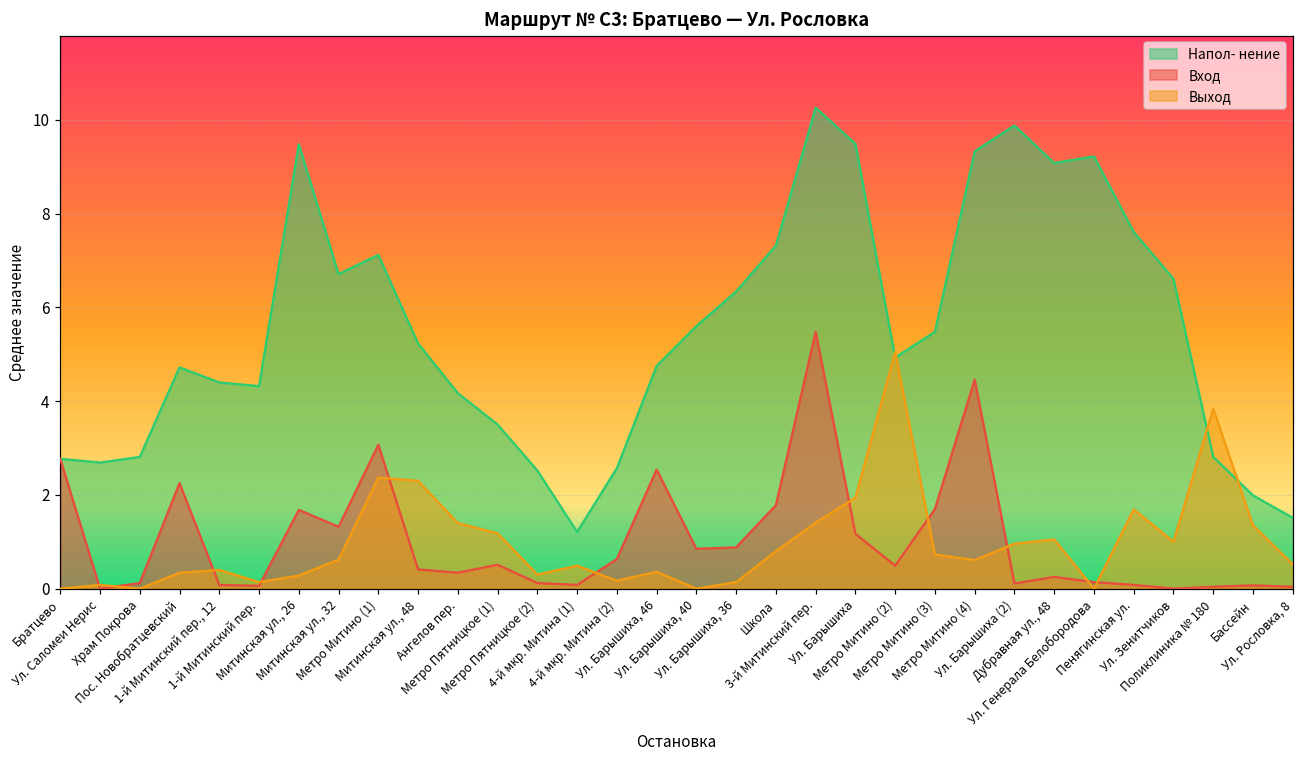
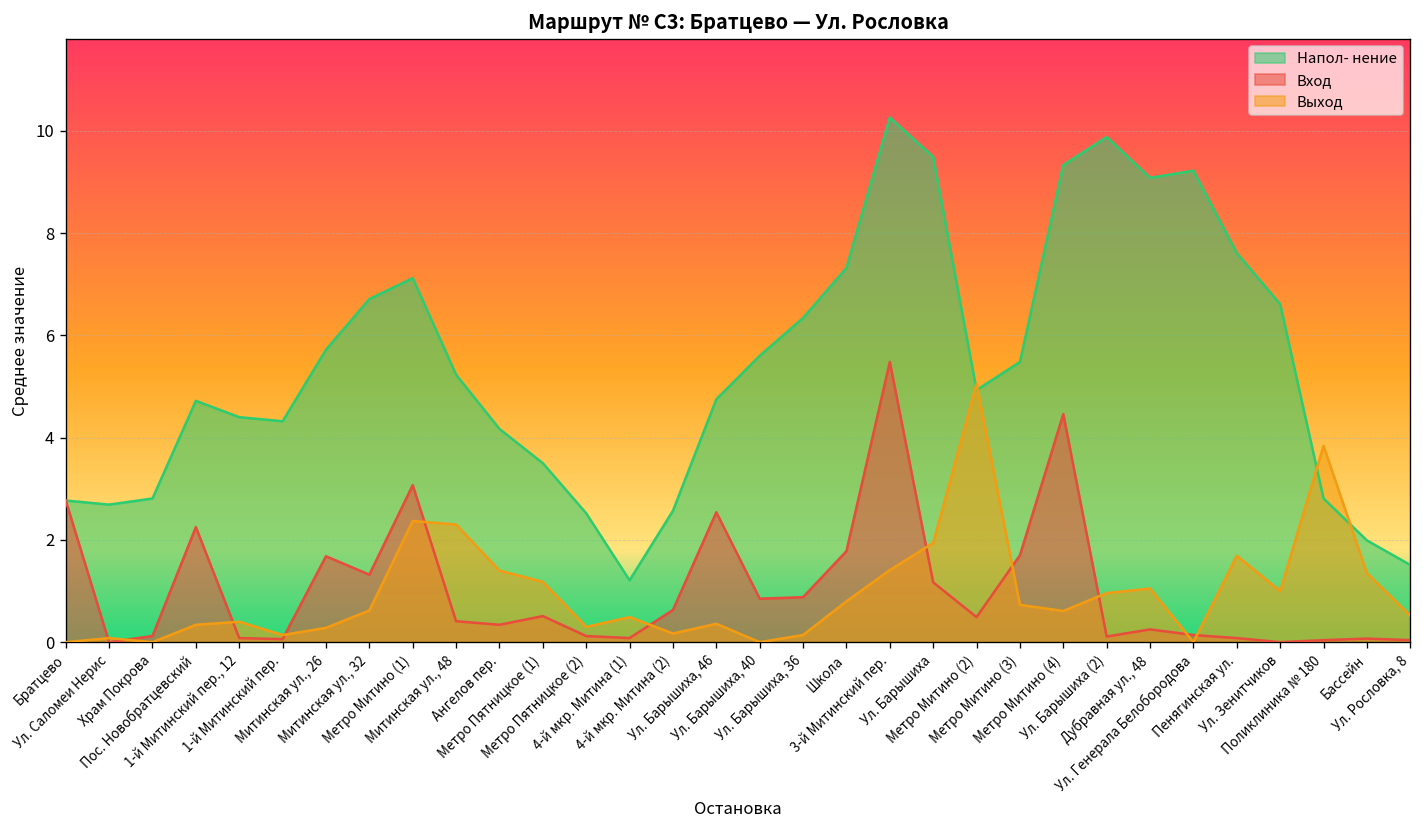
Напол- нение, Митинская ул., 26: 9.5 -> 5.7
